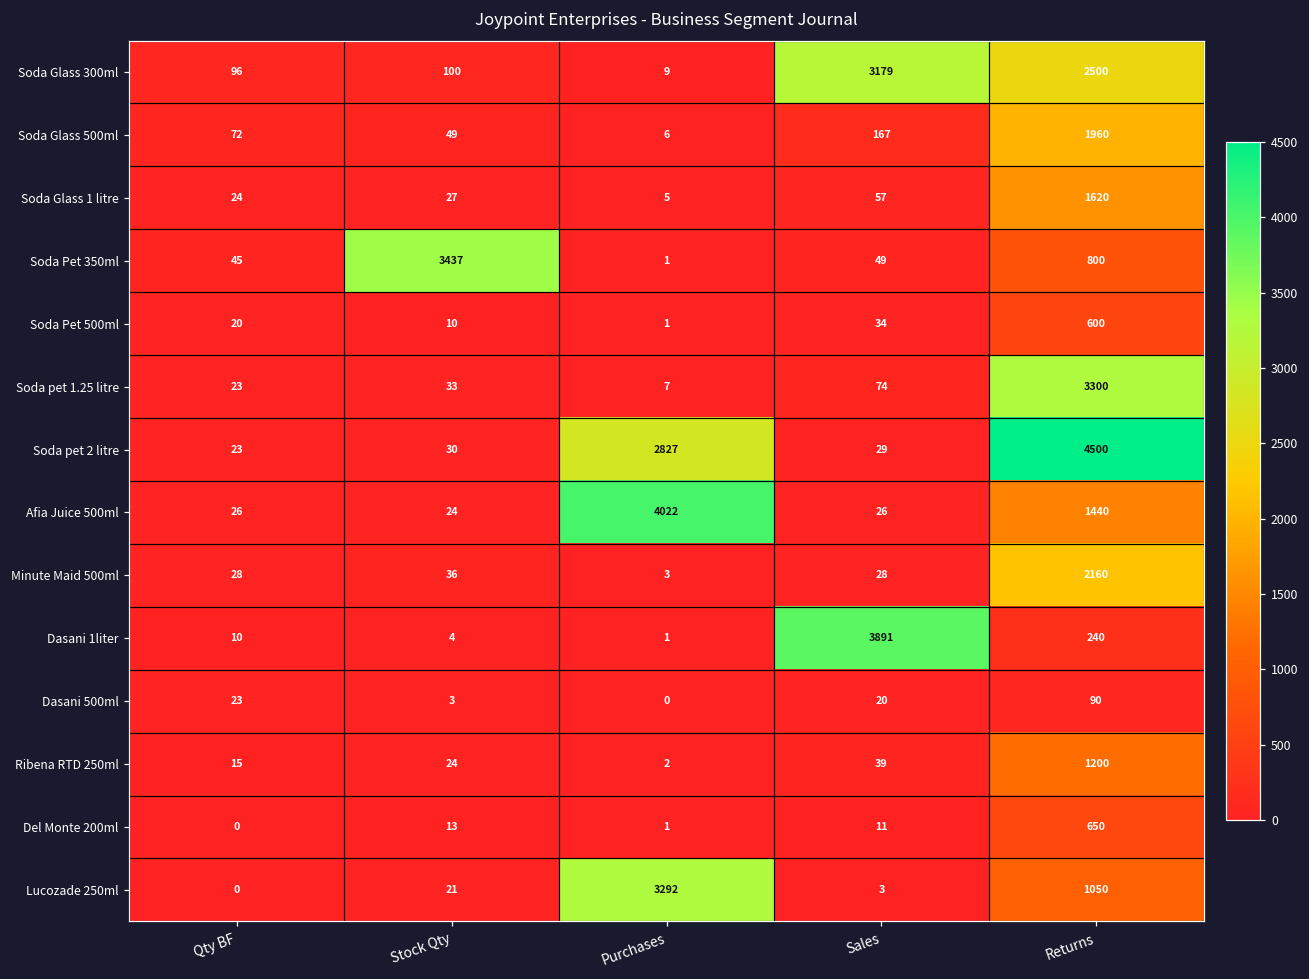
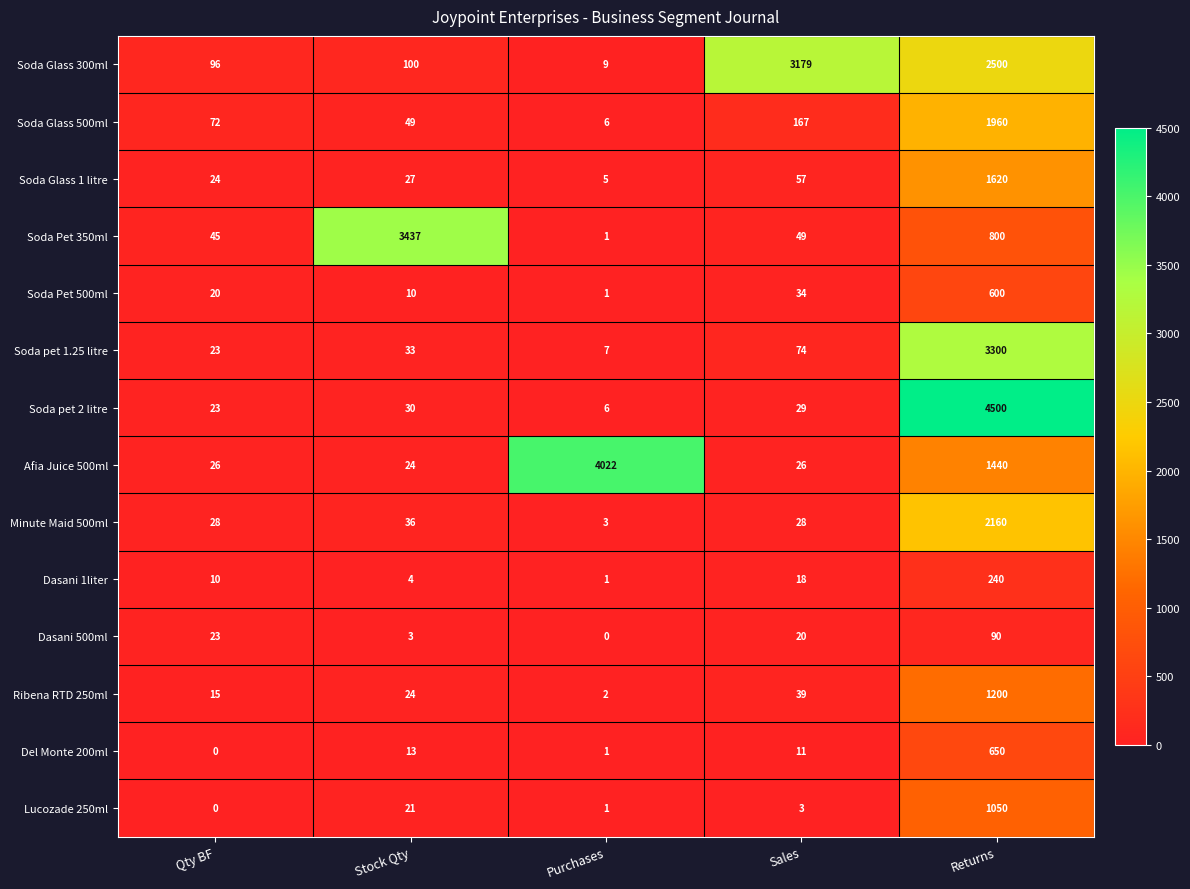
Soda pet 2 litre, Purchases: 2827 -> 6
Dasani 1liter, Sales: 3891 -> 18
Lucozade 250ml, Purchases: 3292 -> 1
